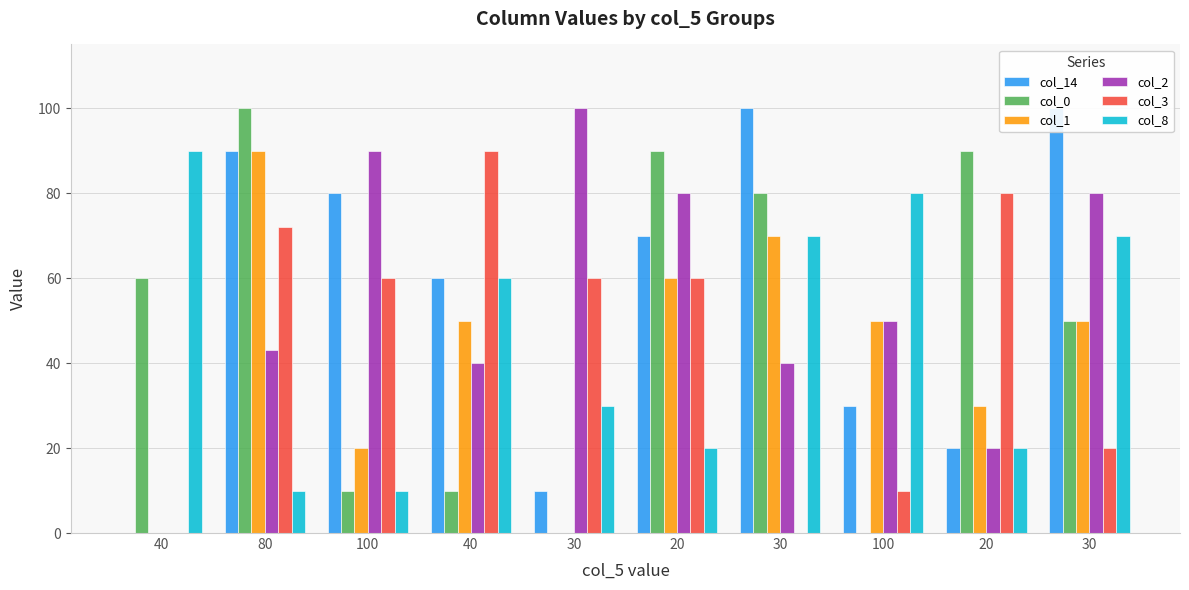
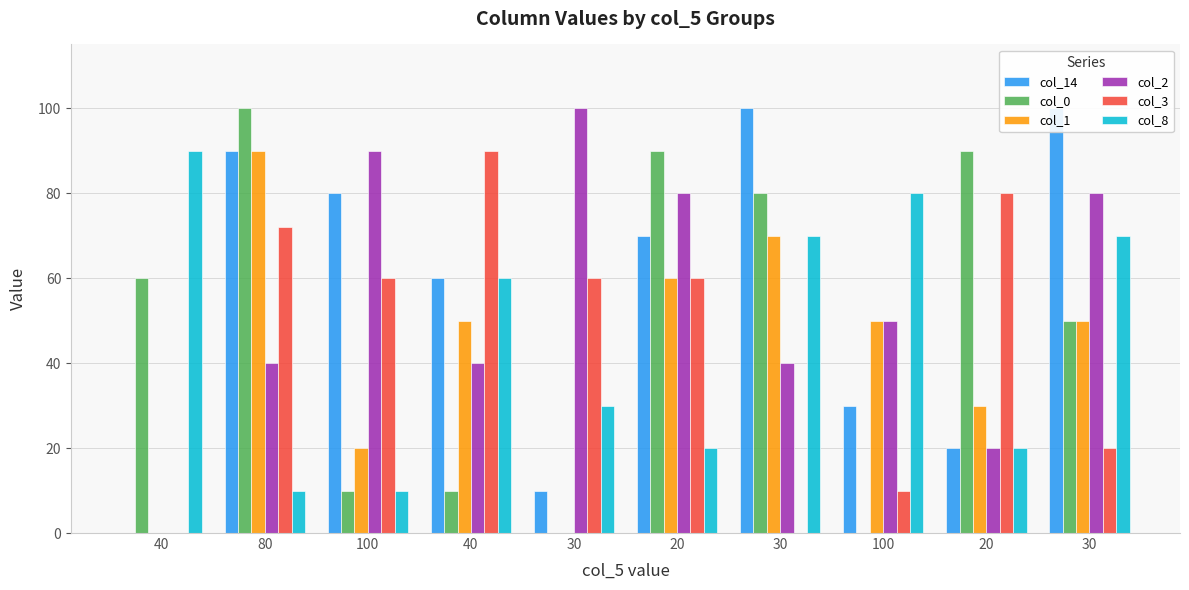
col_2, 80: 43 -> 40
